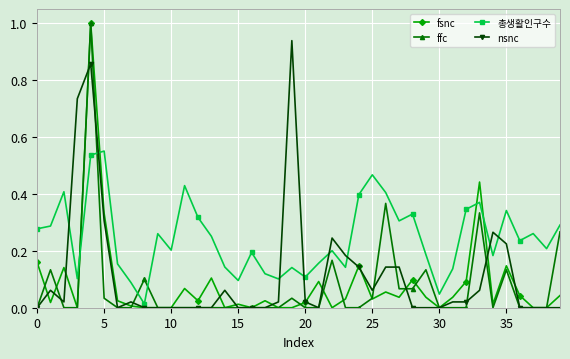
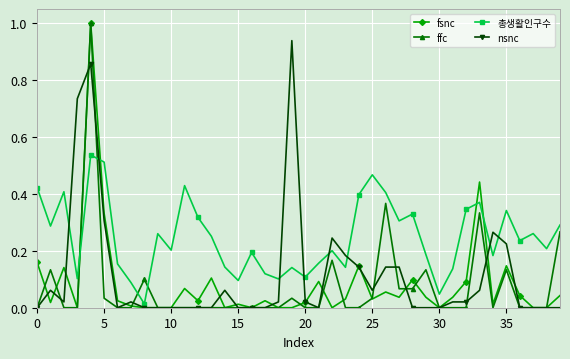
총생활인구수, 0: 0.28 -> 0.42
총생활인구수, 5: 0.55 -> 0.51
